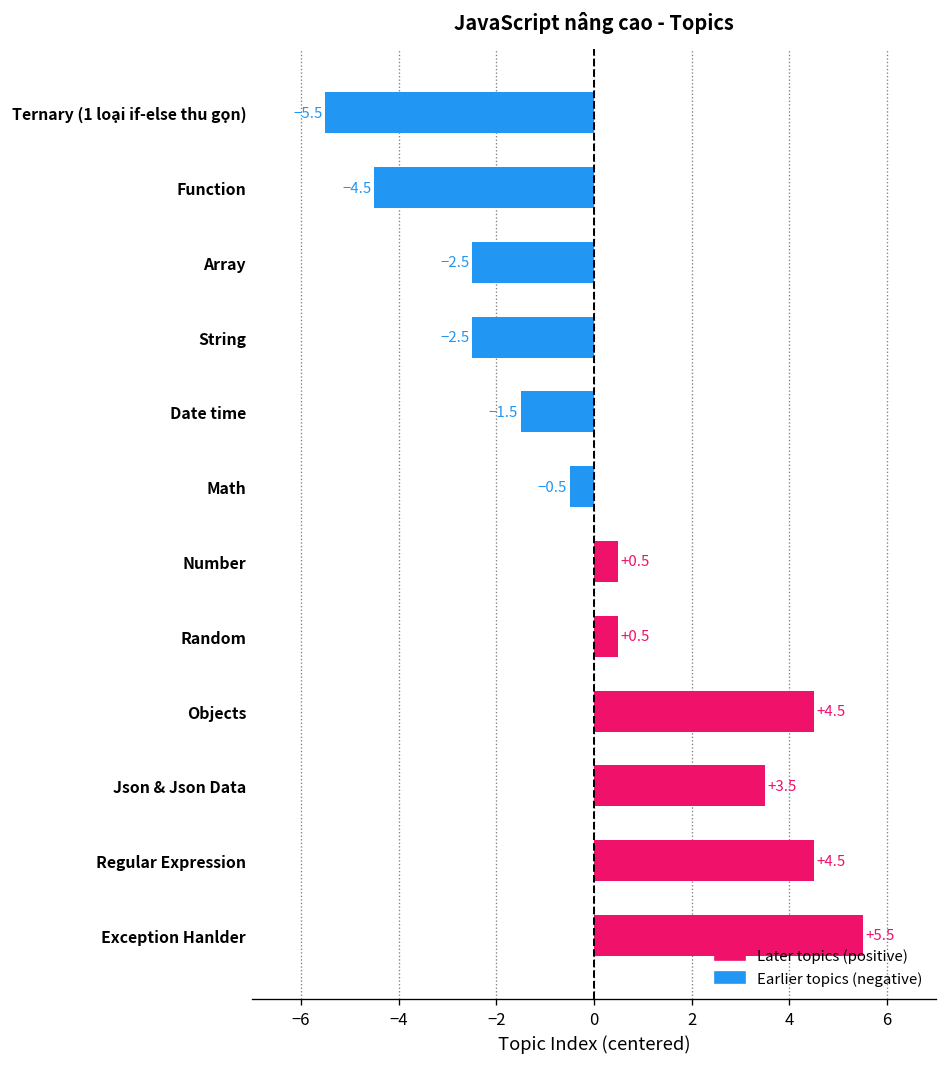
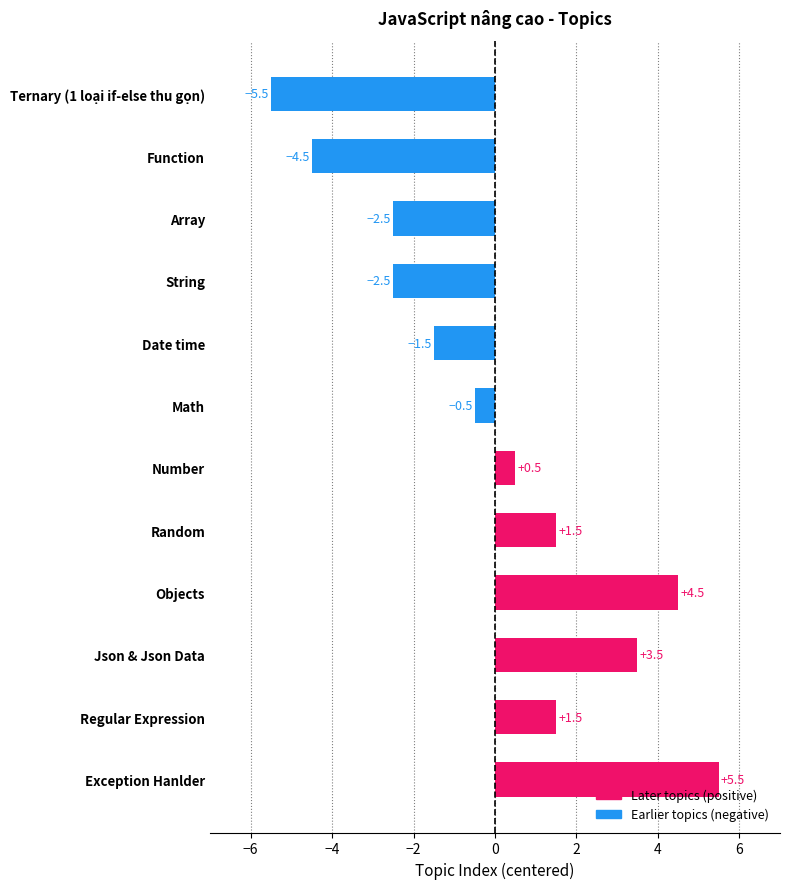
Random: +0.5 -> +1.5
Regular Expression: +4.5 -> +1.5
